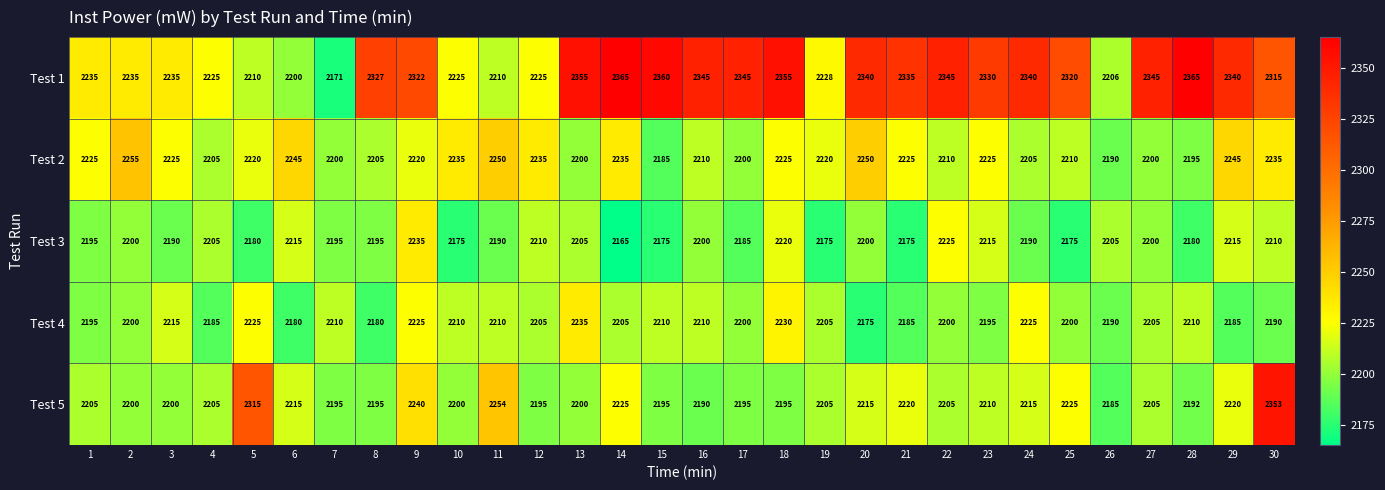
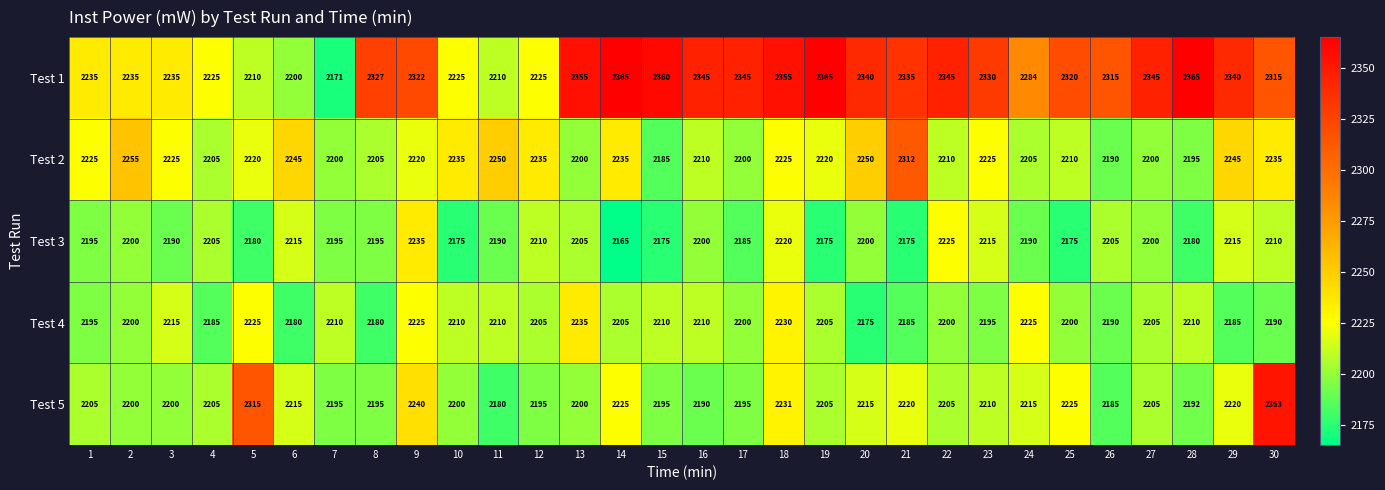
Test 1, 19: 2228 -> 2365
Test 1, 24: 2340 -> 2284
Test 1, 26: 2206 -> 2315
Test 2, 21: 2225 -> 2312
Test 5, 11: 2254 -> 2180
Test 5, 18: 2195 -> 2231
